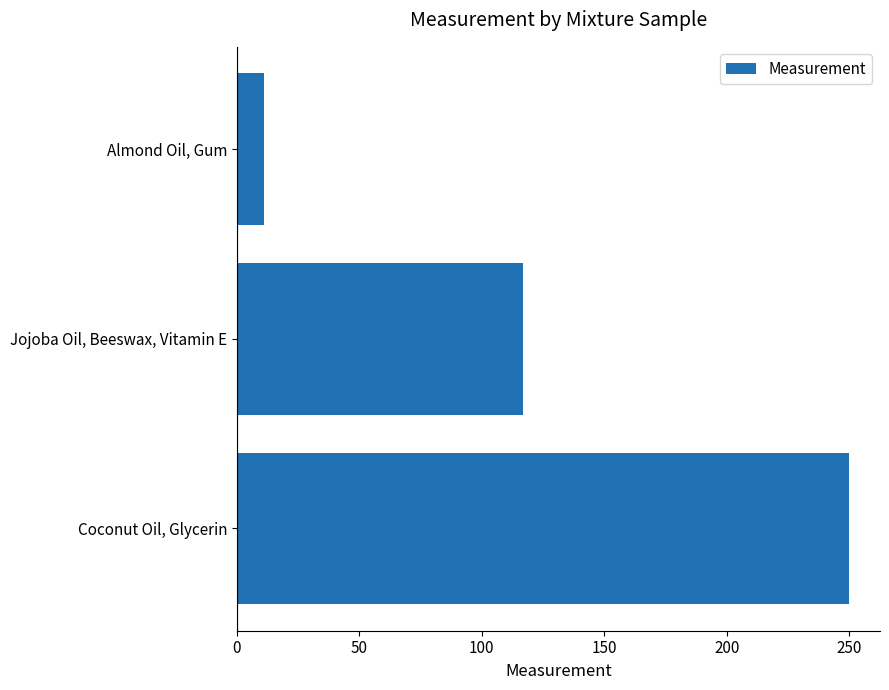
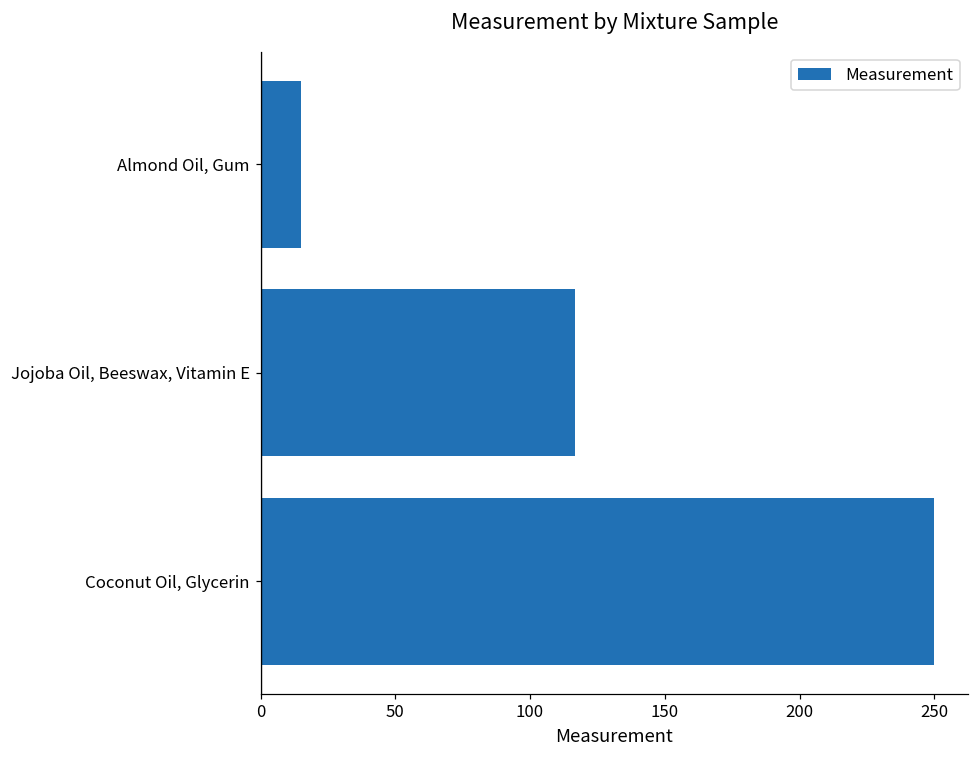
Almond Oil, Gum: 11 -> 15
